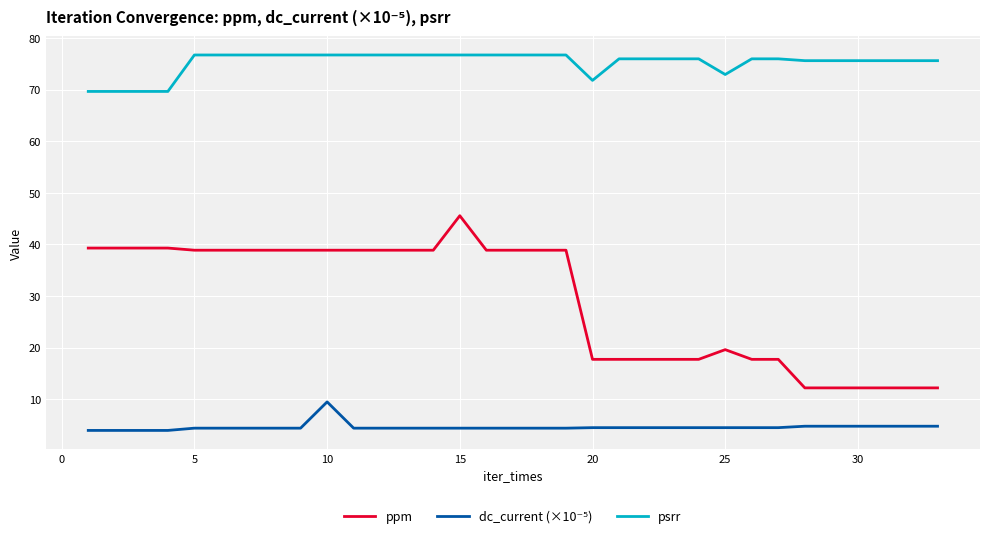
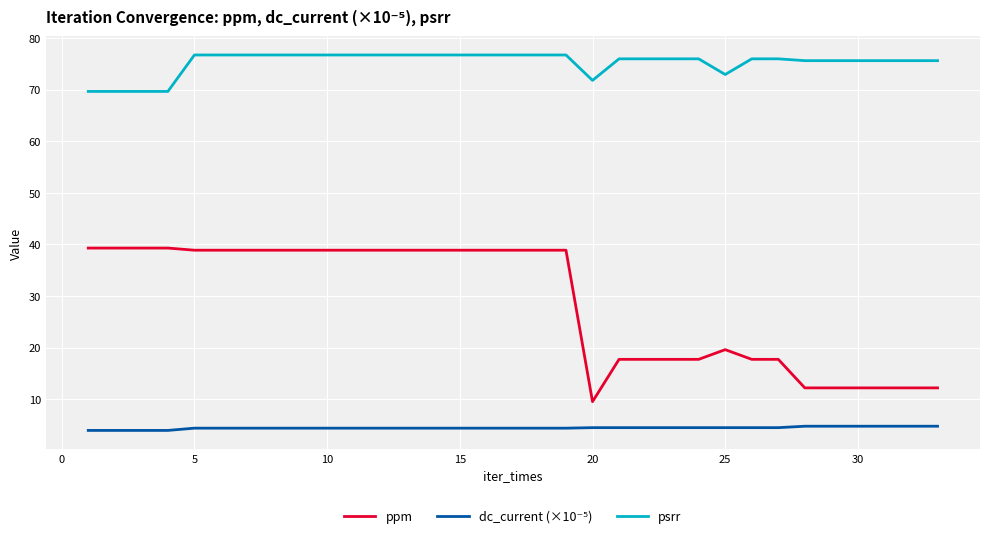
dc_current (×10⁻⁵), 10: 10 -> 4
ppm, 15: 46 -> 39
ppm, 20: 18 -> 10
